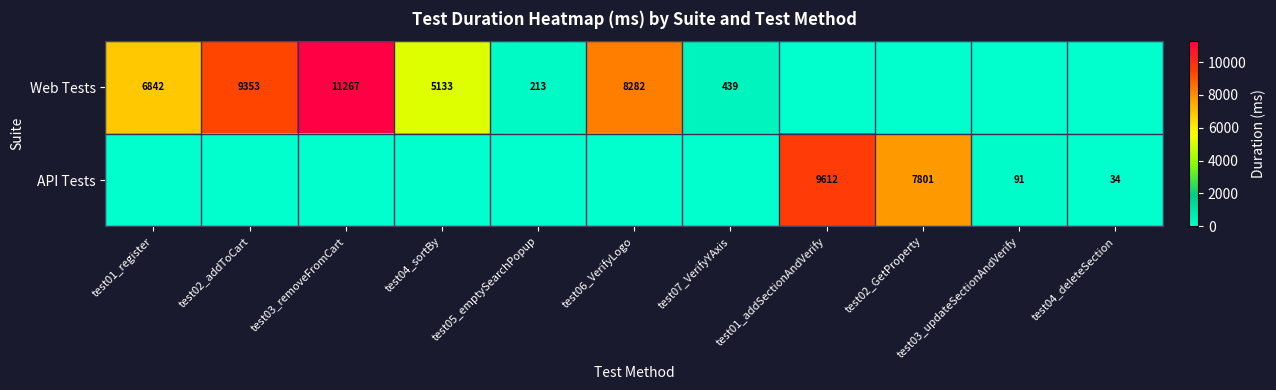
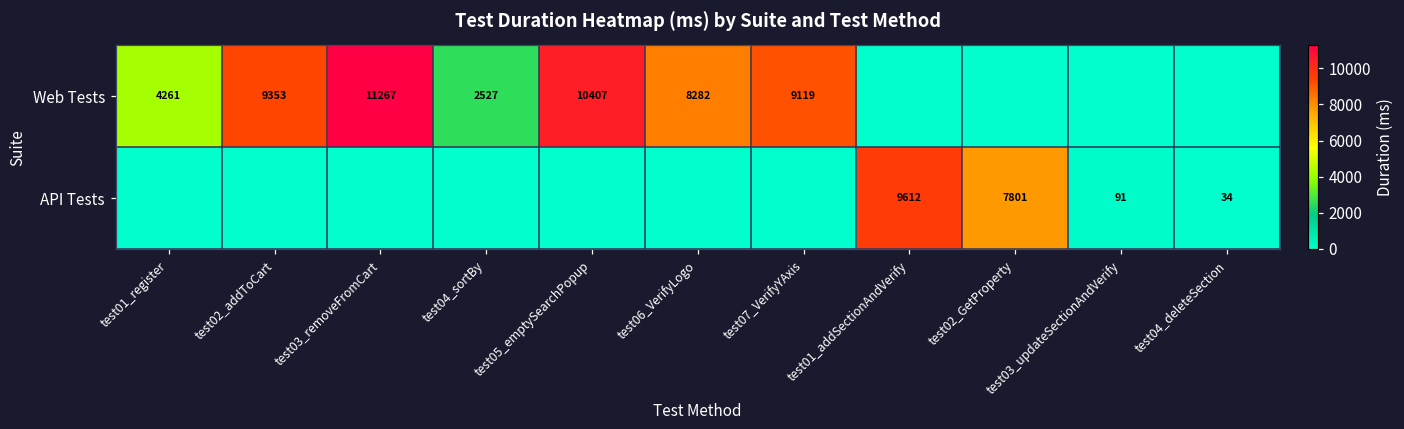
Web Tests, test01_register: 6842 -> 4261
Web Tests, test04_sortBy: 5133 -> 2527
Web Tests, test05_emptySearchPopup: 213 -> 10407
Web Tests, test07_VerifyYAxis: 439 -> 9119
